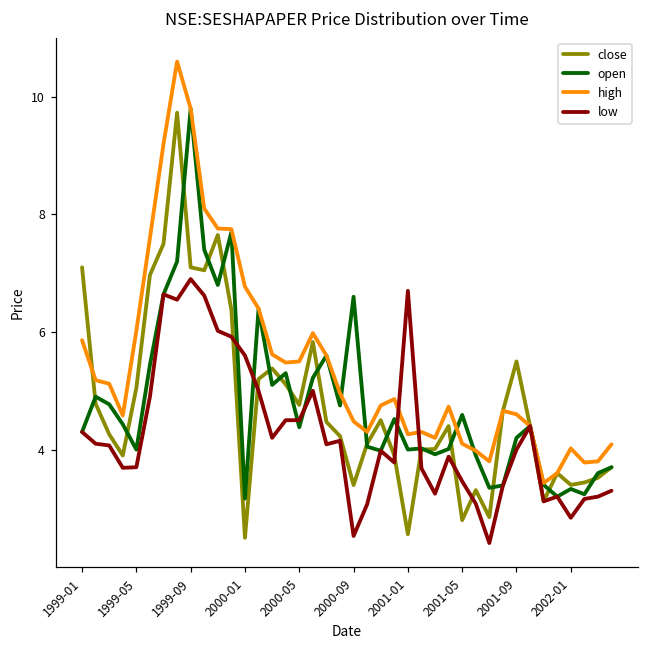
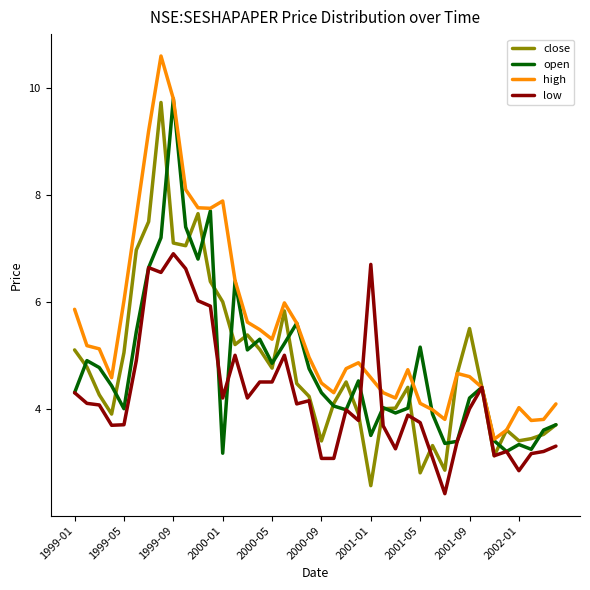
close, 1999-01: 7.1 -> 5.1
close, 2000-01: 2.5 -> 6.0
high, 2000-01: 6.8 -> 7.9
low, 2000-01: 5.6 -> 4.2
open, 2000-05: 4.4 -> 4.9
high, 2000-05: 5.5 -> 5.3
open, 2000-09: 6.6 -> 4.3
low, 2000-09: 2.5 -> 3.1
open, 2001-01: 4.0 -> 3.5
high, 2001-01: 4.3 -> 4.6
open, 2001-05: 4.6 -> 5.2
low, 2001-05: 3.5 -> 3.7
